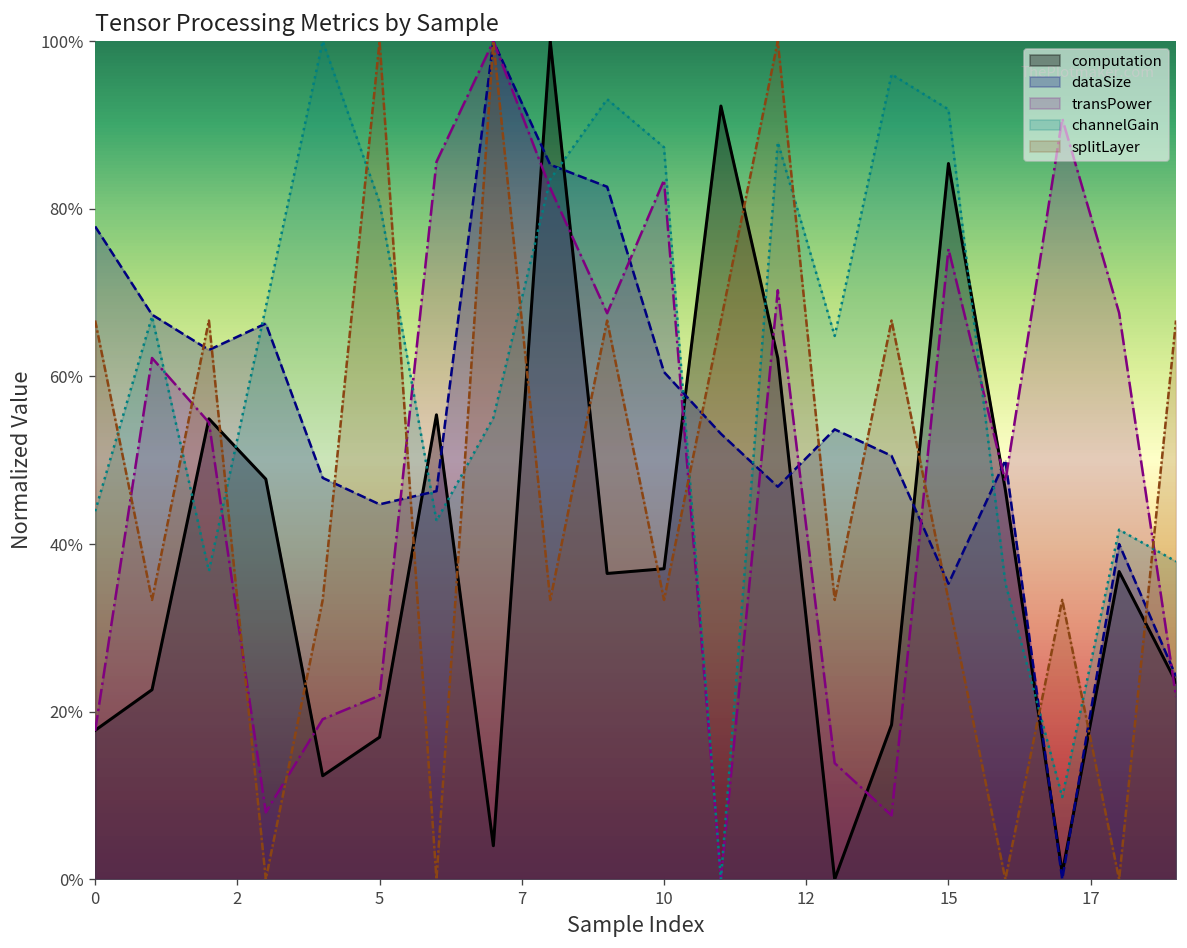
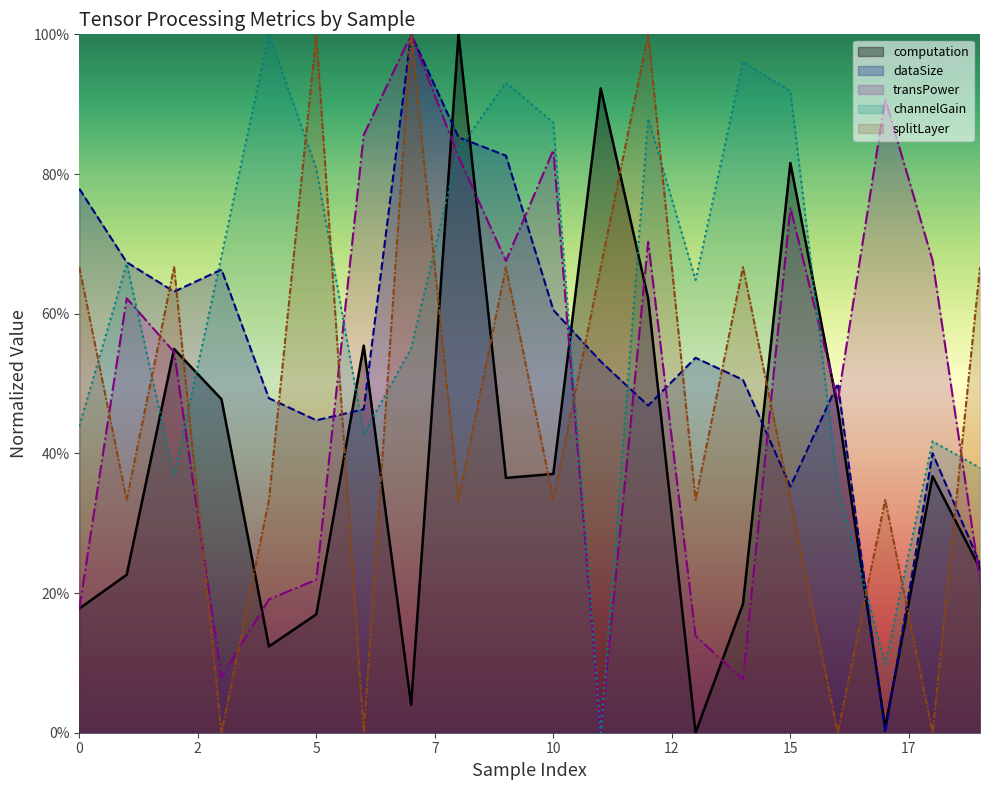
computation, 15: 85% -> 82%
